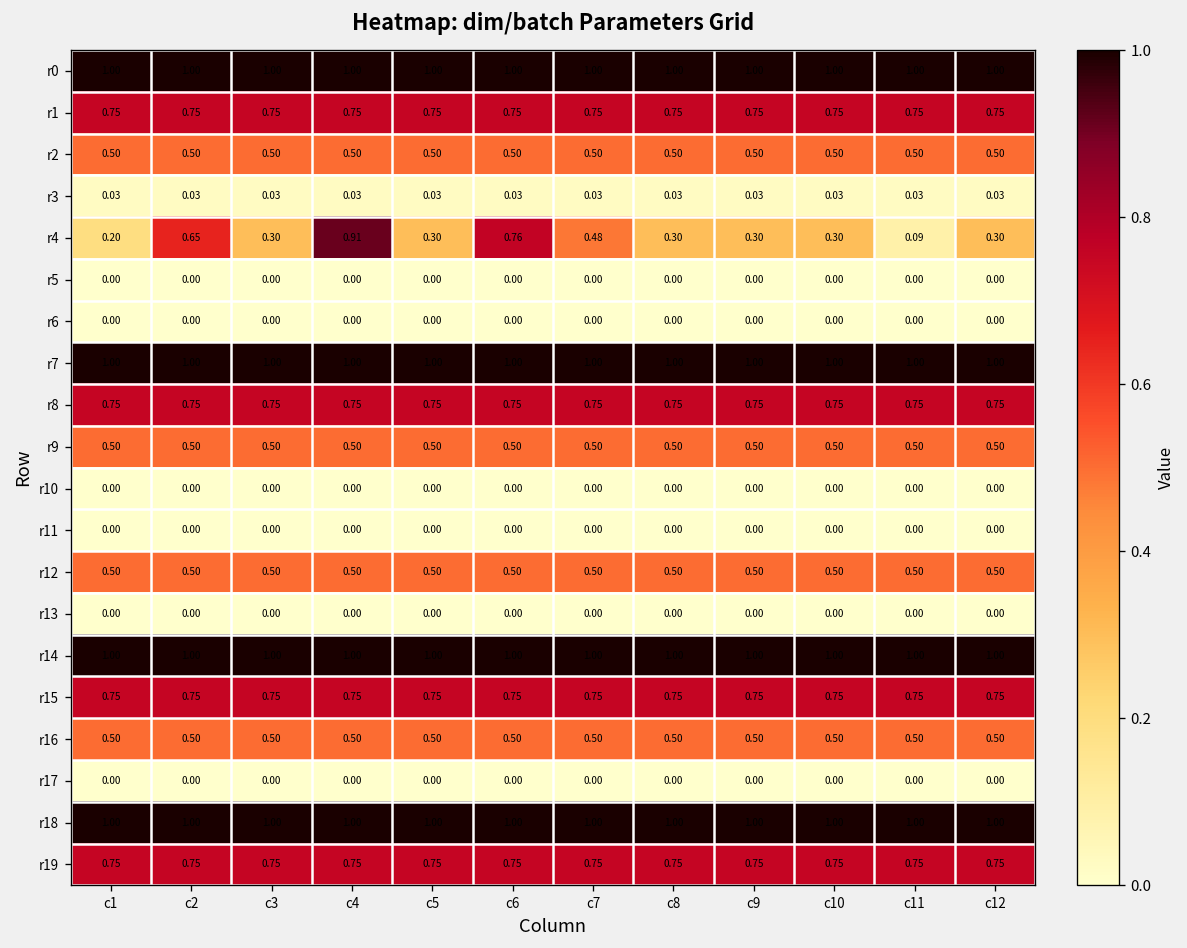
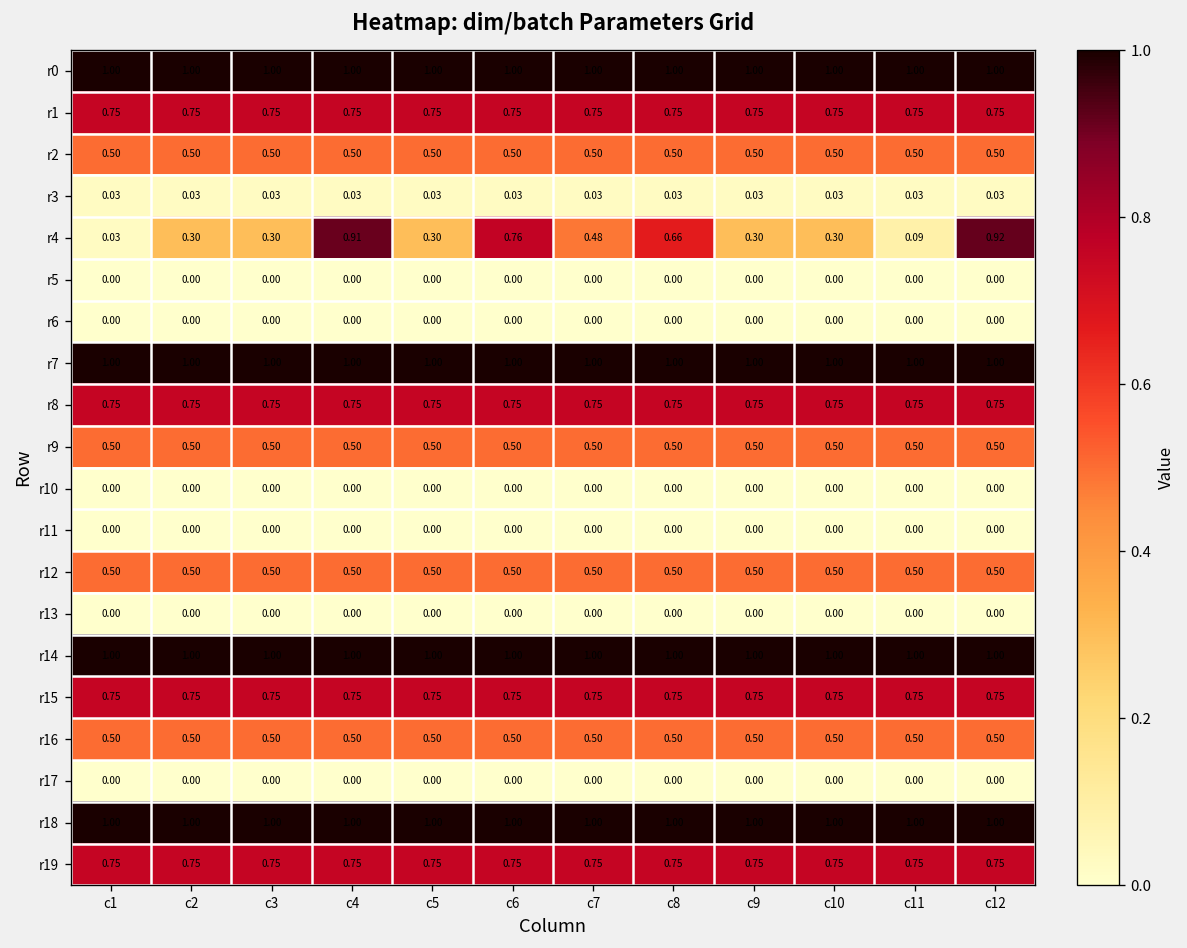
r4, c1: 0.20 -> 0.03
r4, c2: 0.65 -> 0.30
r4, c8: 0.30 -> 0.66
r4, c12: 0.30 -> 0.92
